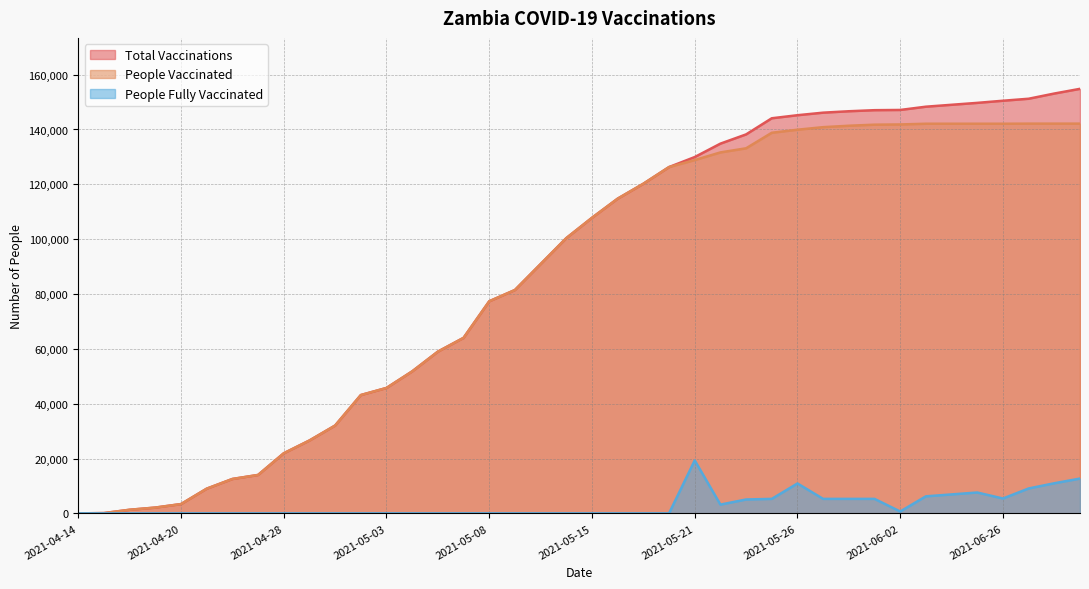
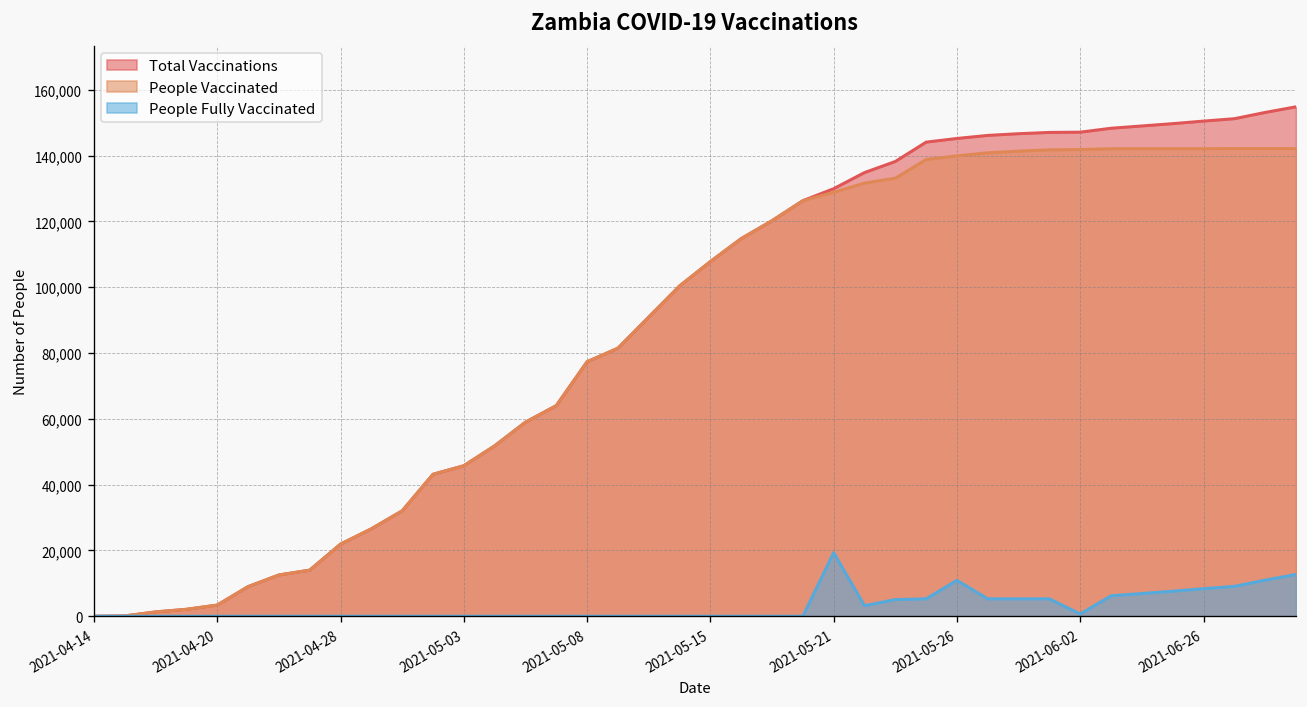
People Fully Vaccinated, 2021-06-26: 5,000 -> 8,000
